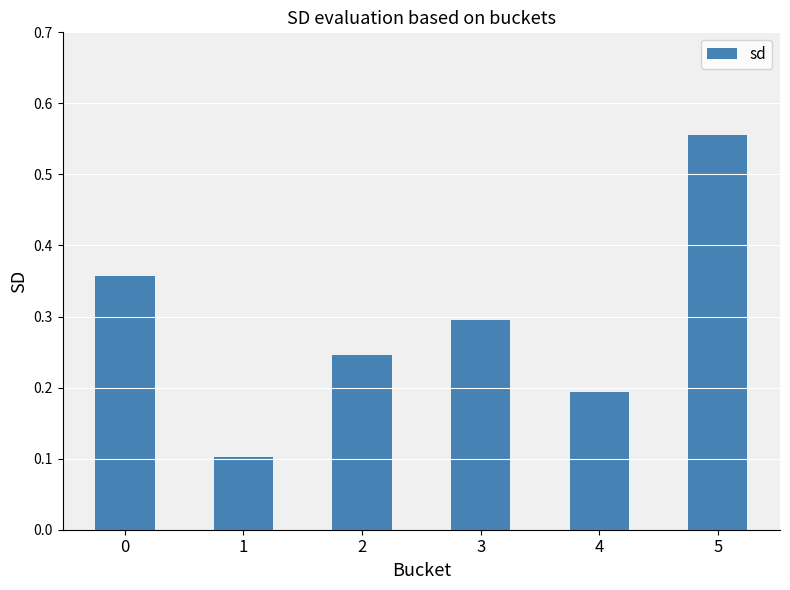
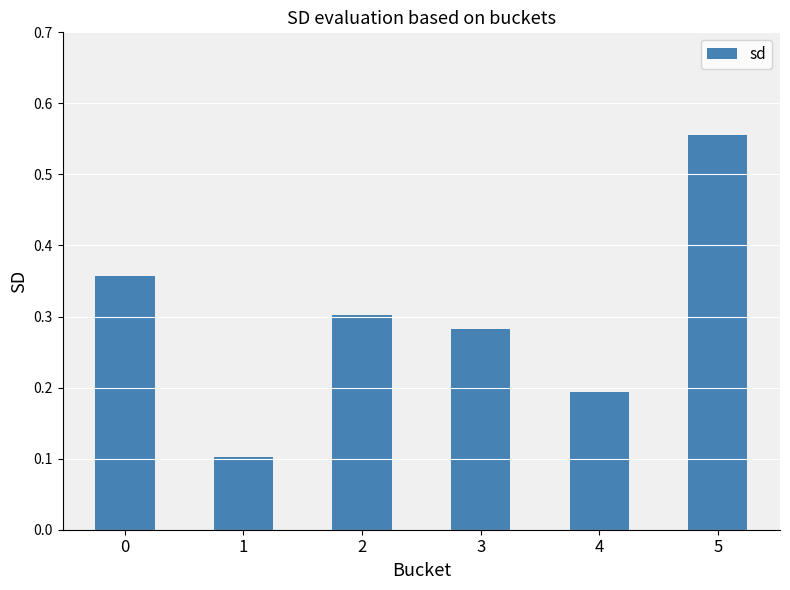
2: 0.25 -> 0.30
3: 0.30 -> 0.28
